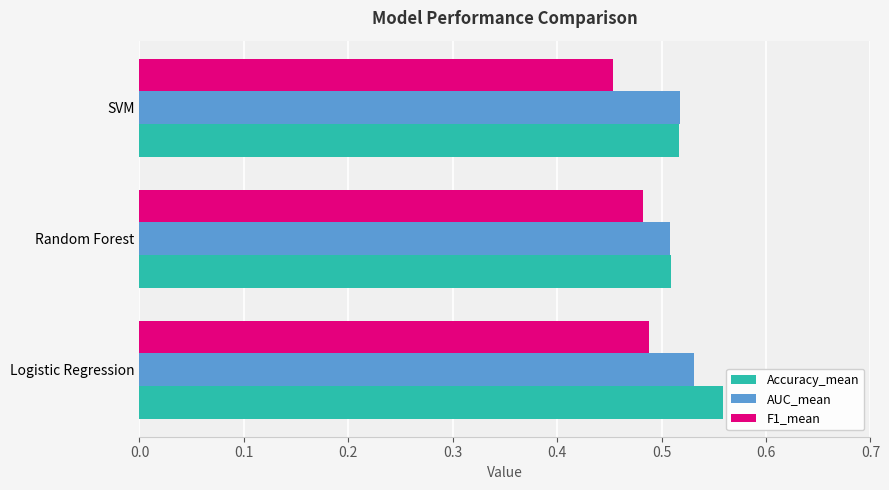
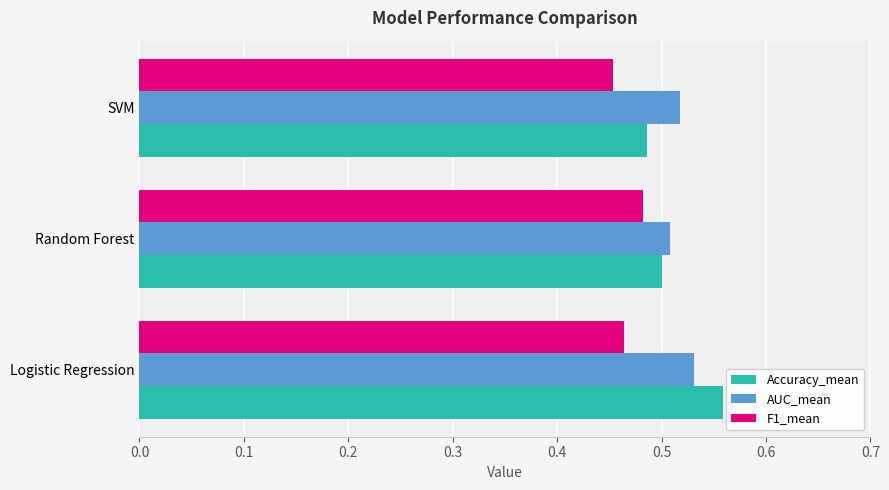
Accuracy_mean, SVM: 0.517 -> 0.486
Accuracy_mean, Random Forest: 0.509 -> 0.501
F1_mean, Logistic Regression: 0.488 -> 0.464
